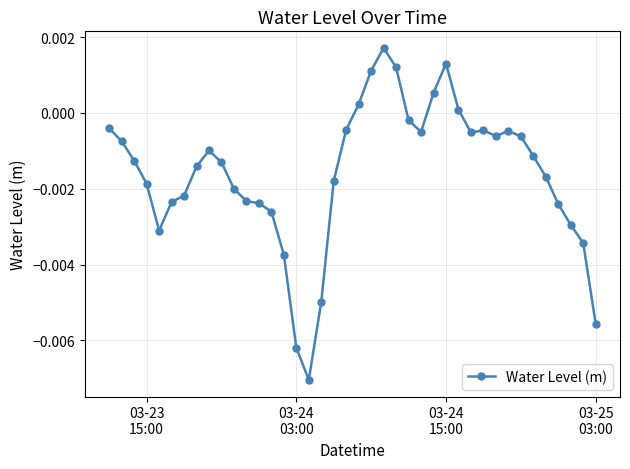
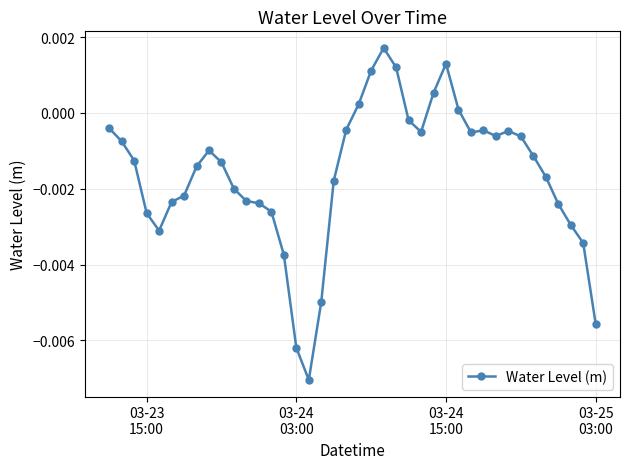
03-23 15:00: -0.0019 -> -0.0026
